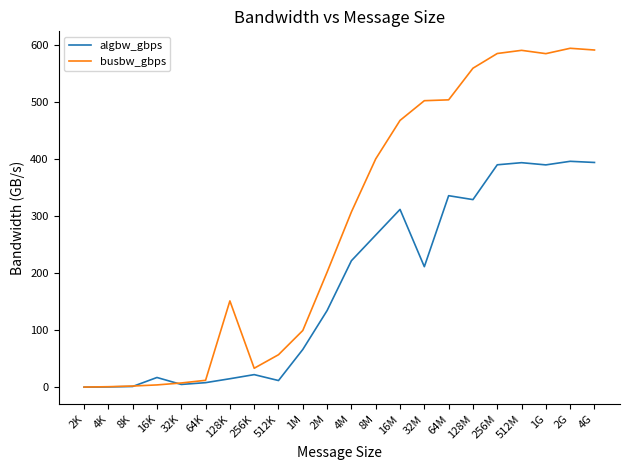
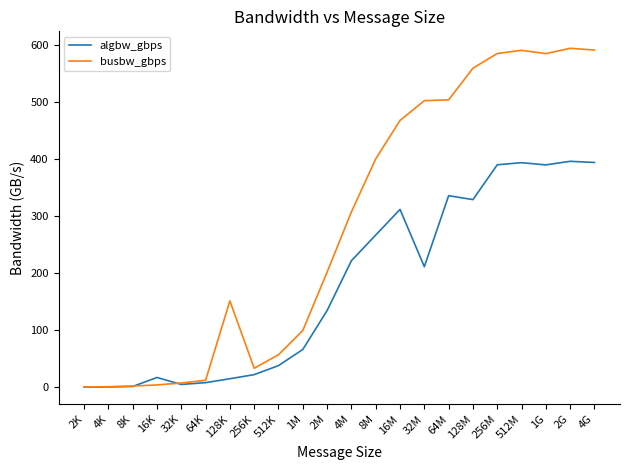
algbw_gbps, 512K: 10 -> 40
